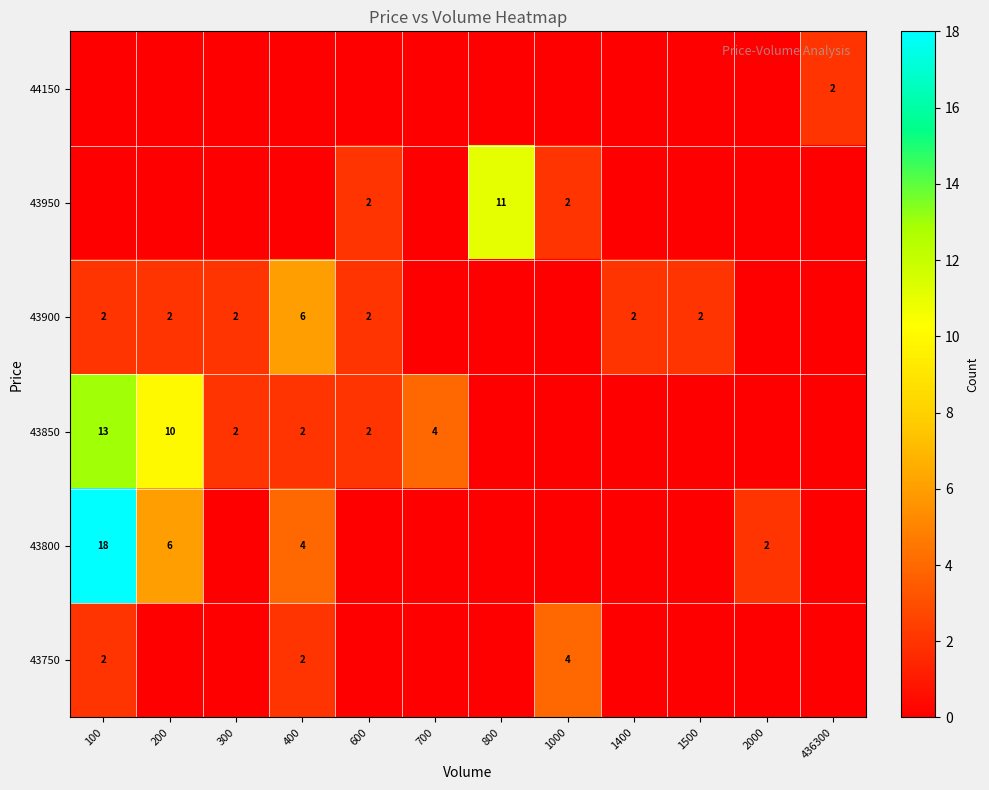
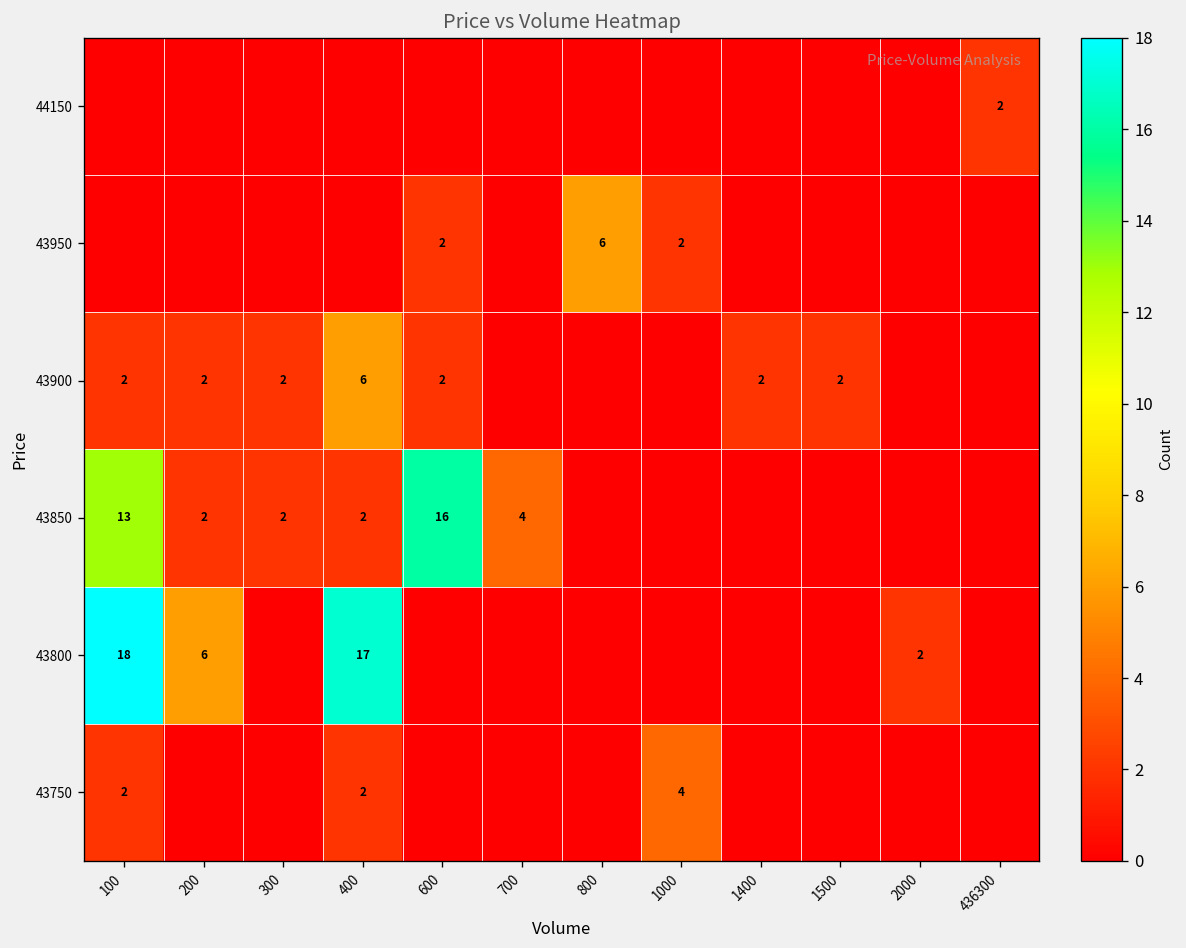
43950, 800: 11 -> 6
43850, 200: 10 -> 2
43850, 600: 2 -> 16
43800, 400: 4 -> 17
